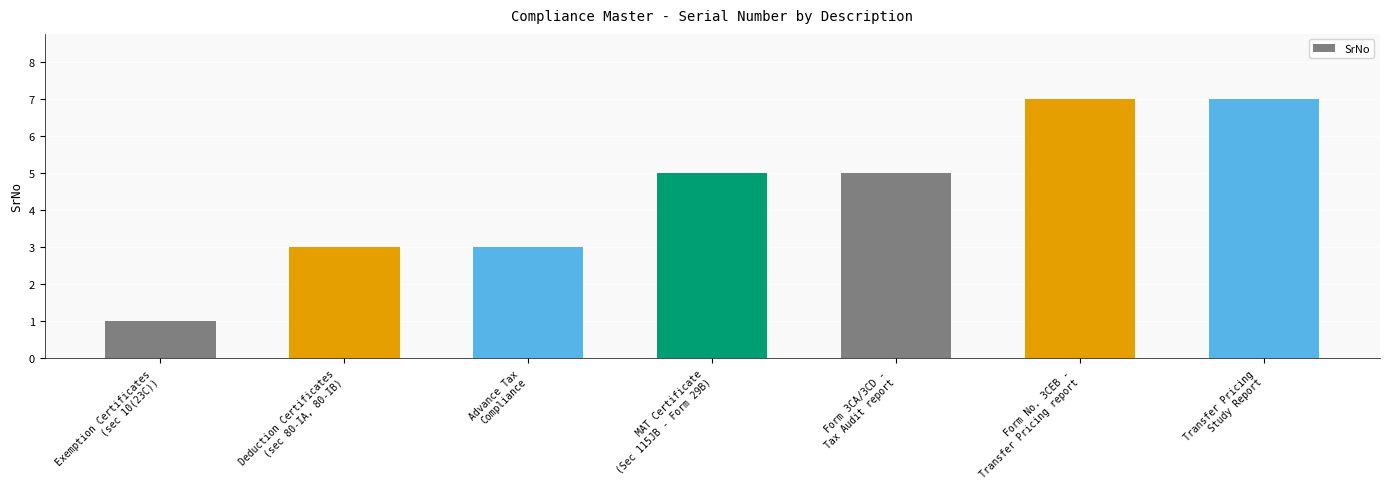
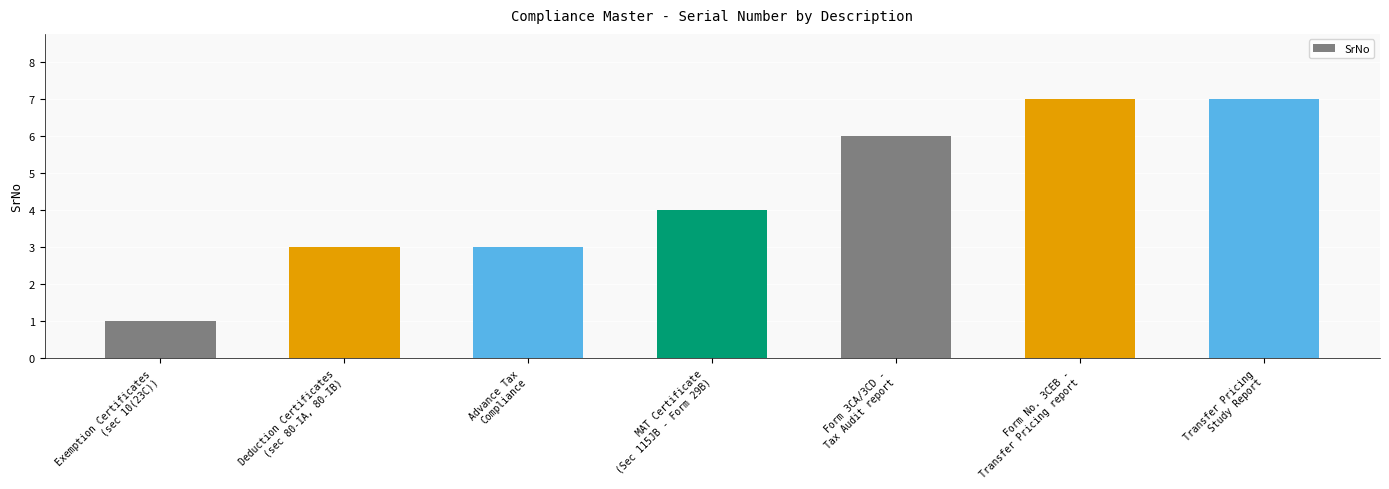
MAT Certificate (Sec 115JB - Form 29B): 5 -> 4
Form 3CA/3CD - Tax Audit report: 5 -> 6
